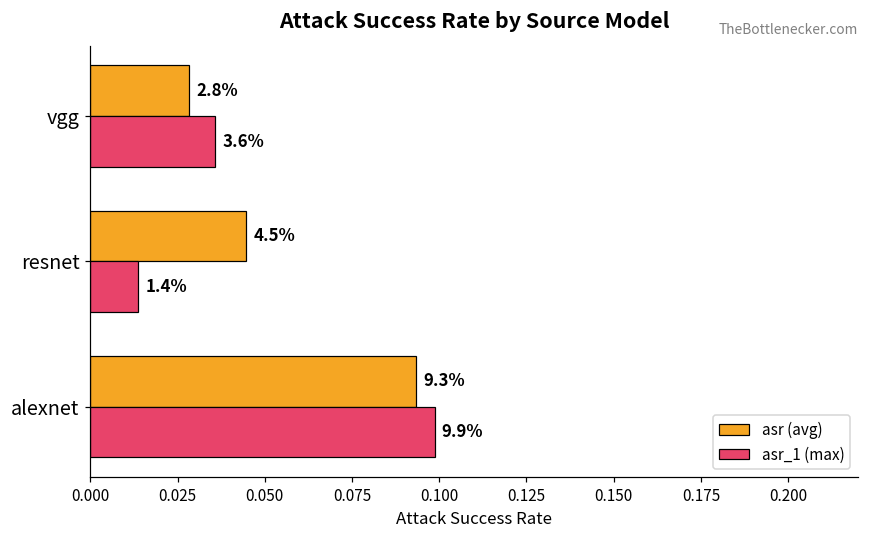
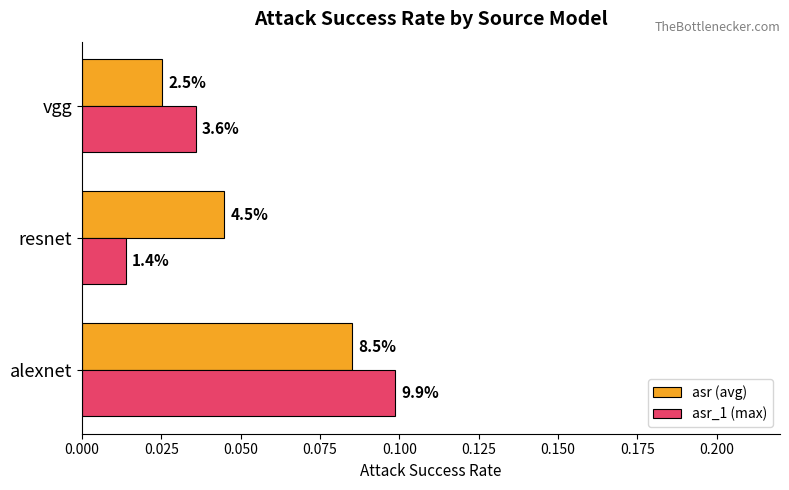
asr (avg), vgg: 2.8% -> 2.5%
asr (avg), alexnet: 9.3% -> 8.5%
